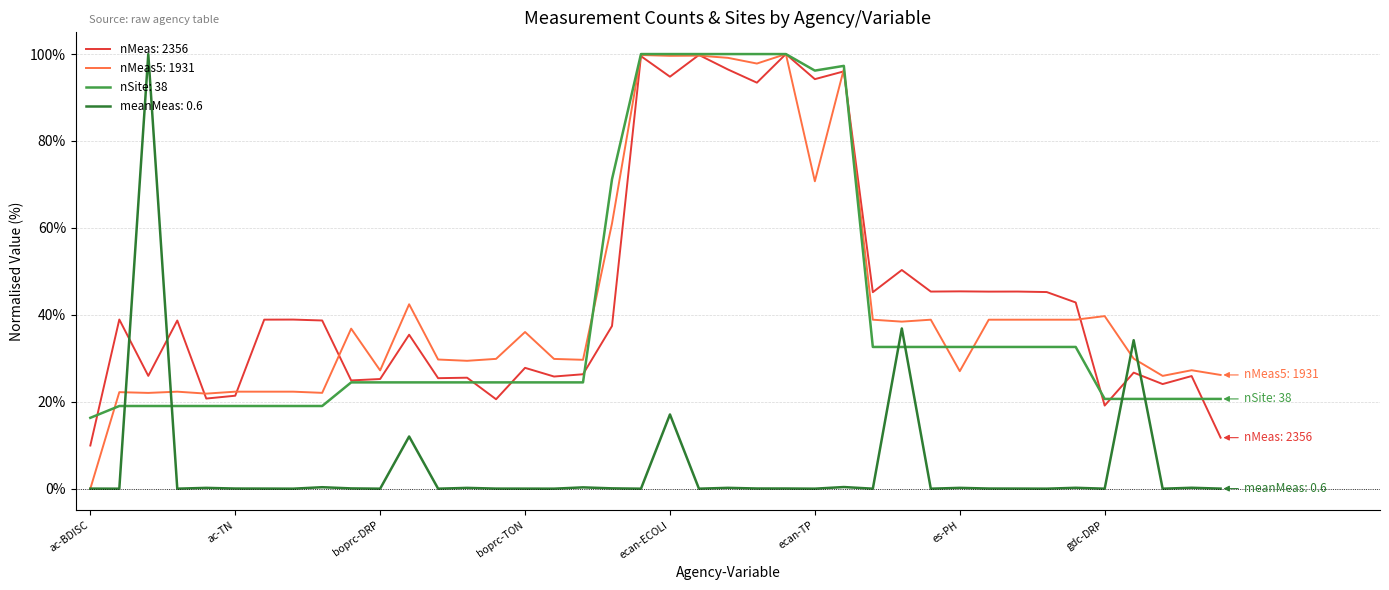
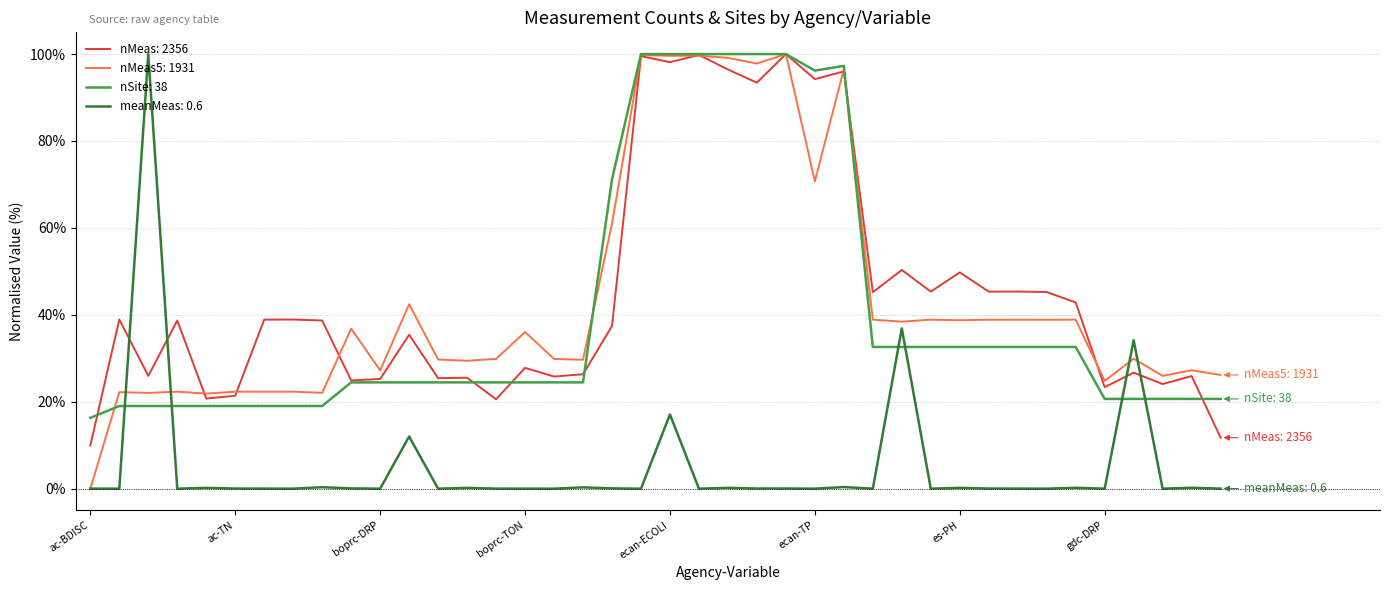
nMeas: 2356, ecan-ECOLI: 95% -> 98%
nMeas: 2356, es-PH: 45% -> 50%
nMeas5: 1931, es-PH: 27% -> 39%
nMeas: 2356, gdc-DRP: 19% -> 23%
nMeas5: 1931, gdc-DRP: 40% -> 25%
